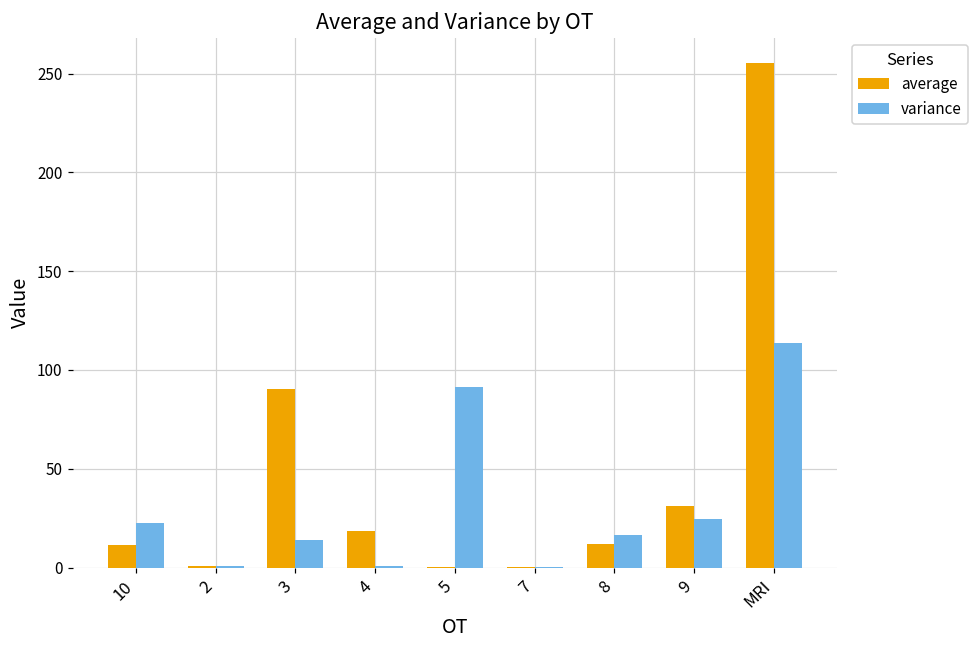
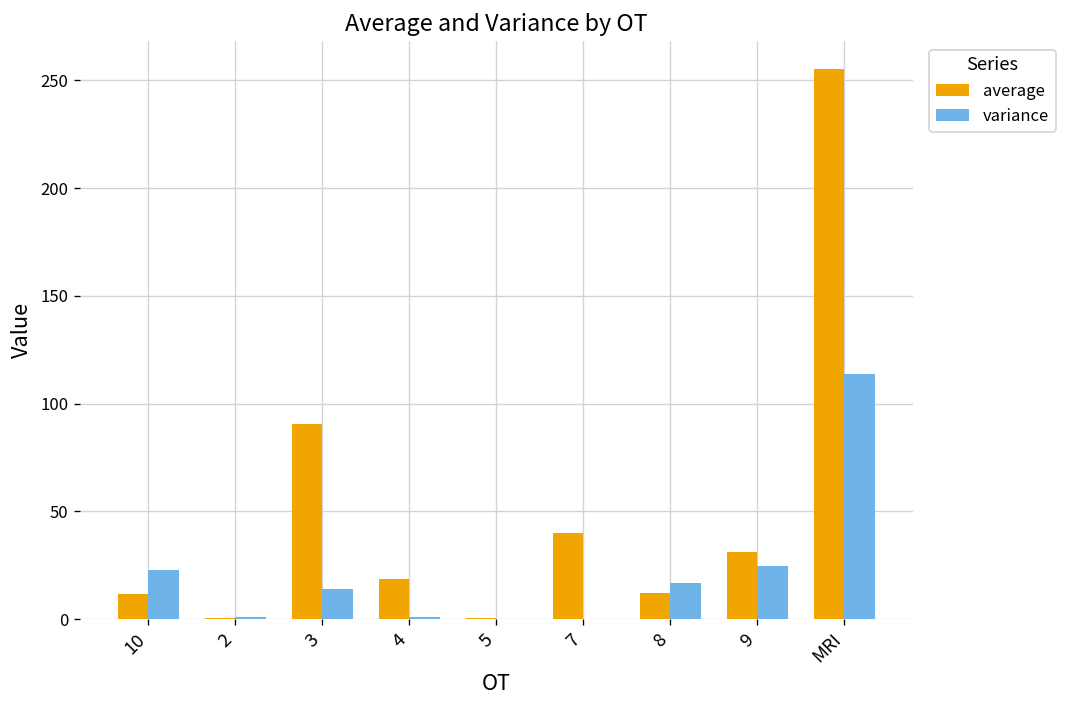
variance, 5: 92 -> 0
average, 7: 0 -> 40
